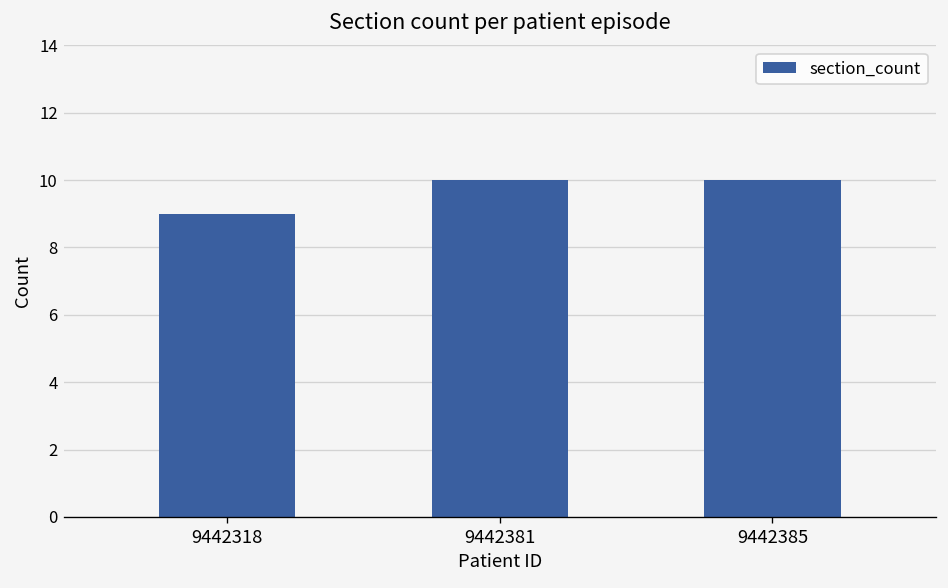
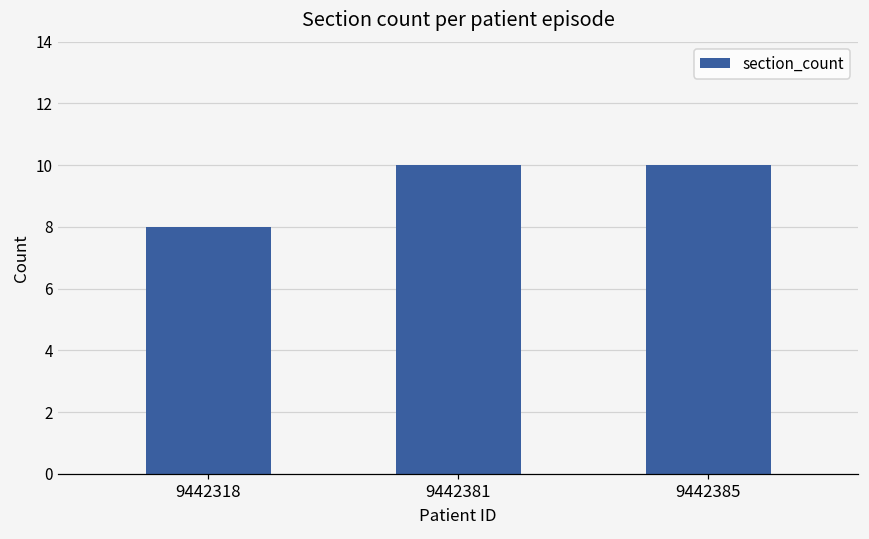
9442318: 9 -> 8
